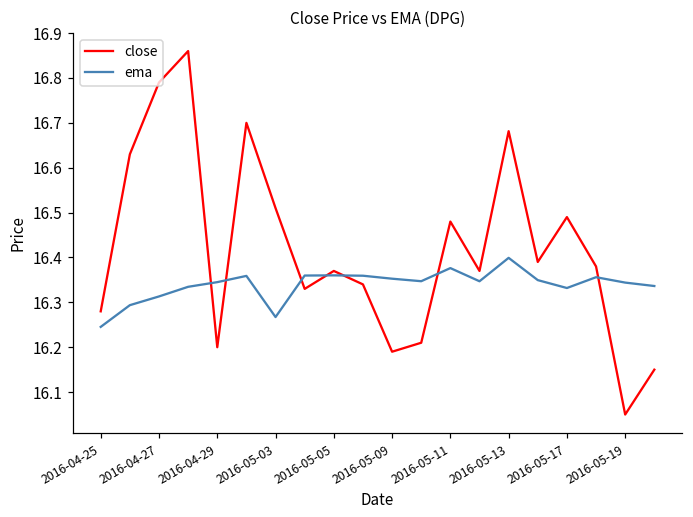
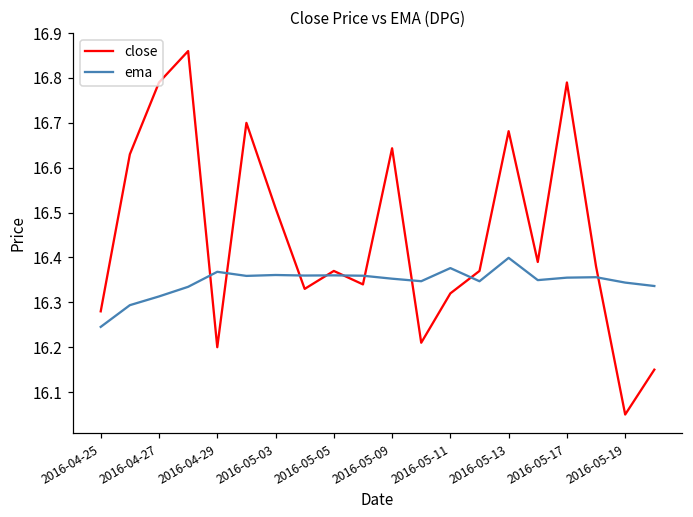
ema, 2016-04-29: 16.35 -> 16.37
ema, 2016-05-03: 16.27 -> 16.36
close, 2016-05-09: 16.19 -> 16.64
close, 2016-05-11: 16.48 -> 16.32
close, 2016-05-17: 16.49 -> 16.79
ema, 2016-05-17: 16.33 -> 16.36
